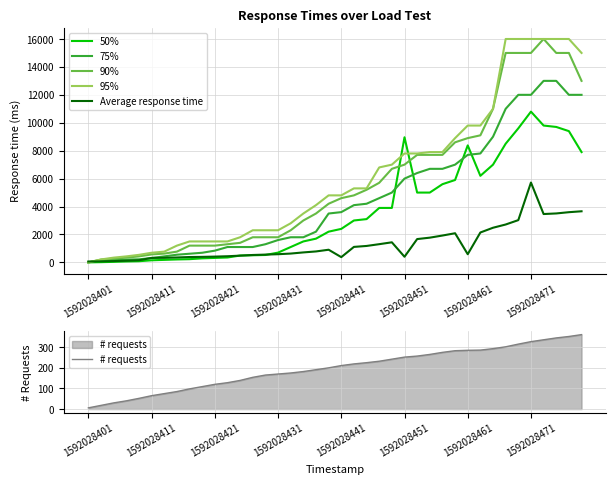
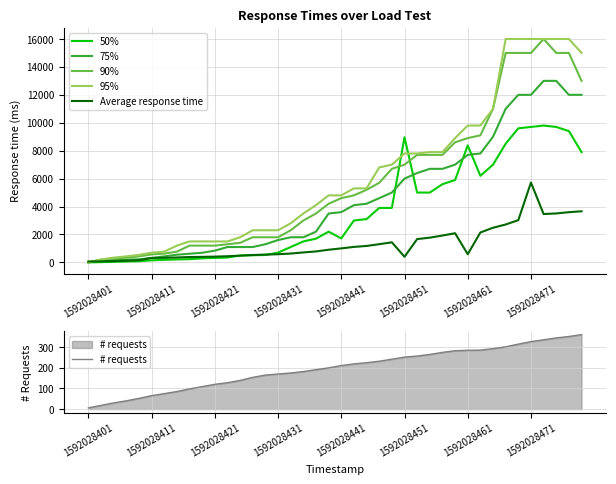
Response Times over Load Test, 50%, 1592028441: 2400 -> 1700
Response Times over Load Test, Average response time, 1592028441: 400 -> 1000
Response Times over Load Test, 50%, 1592028471: 10800 -> 9700
